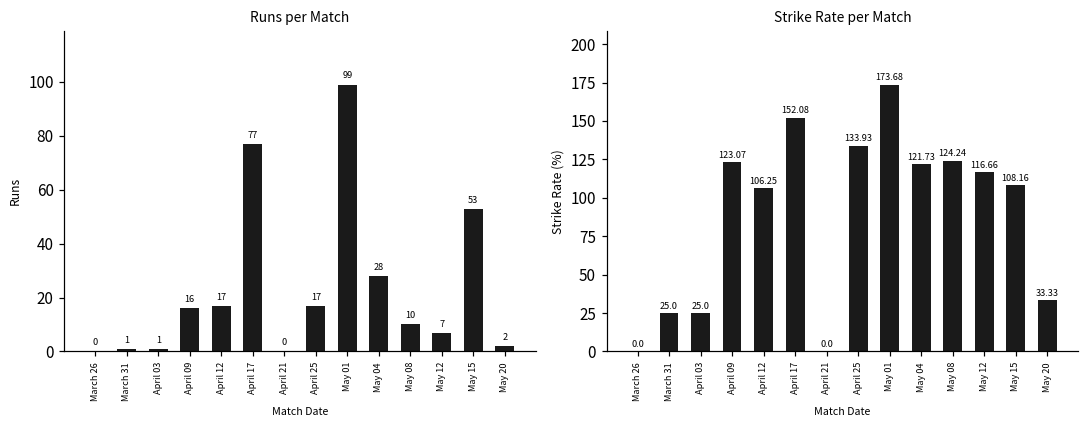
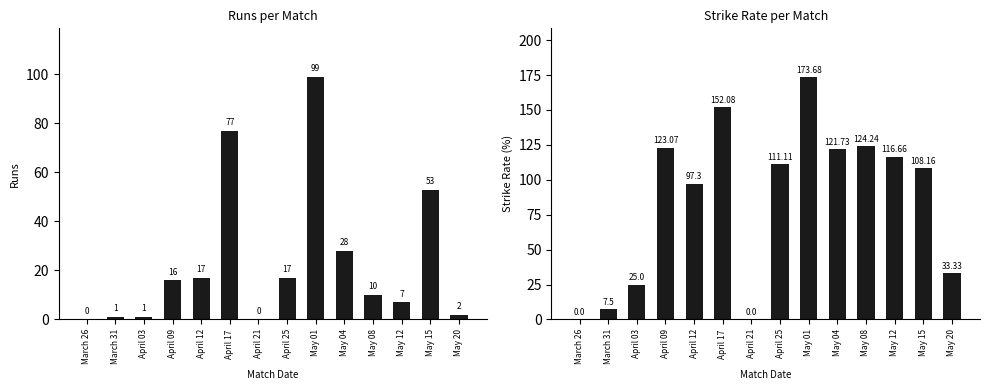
Strike Rate per Match, March 31: 25.0 -> 7.5
Strike Rate per Match, April 12: 106.25 -> 97.3
Strike Rate per Match, April 25: 133.93 -> 111.11
